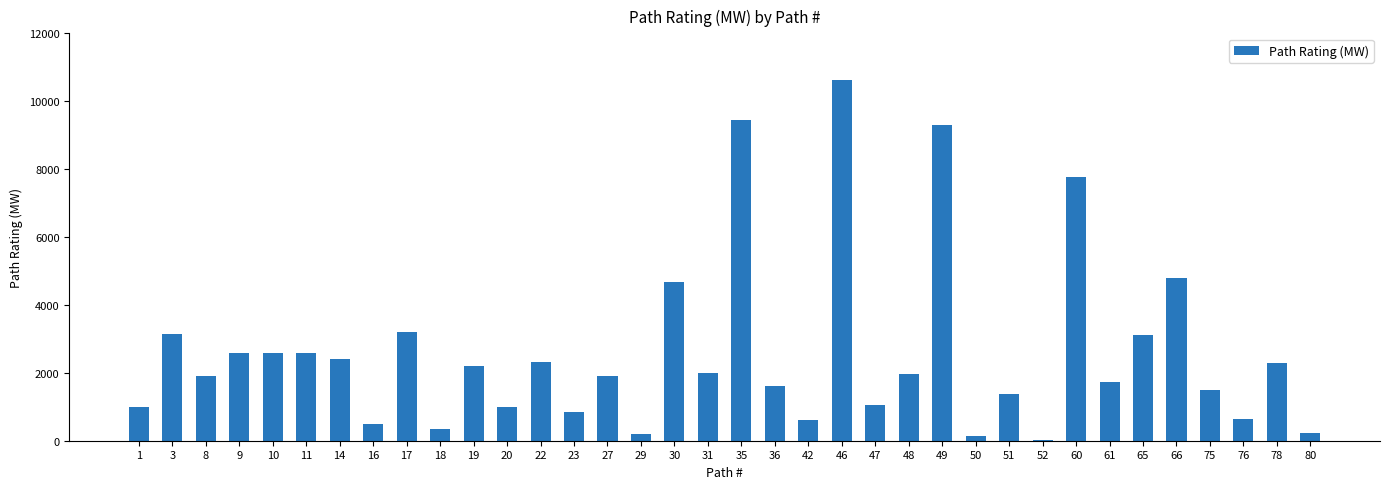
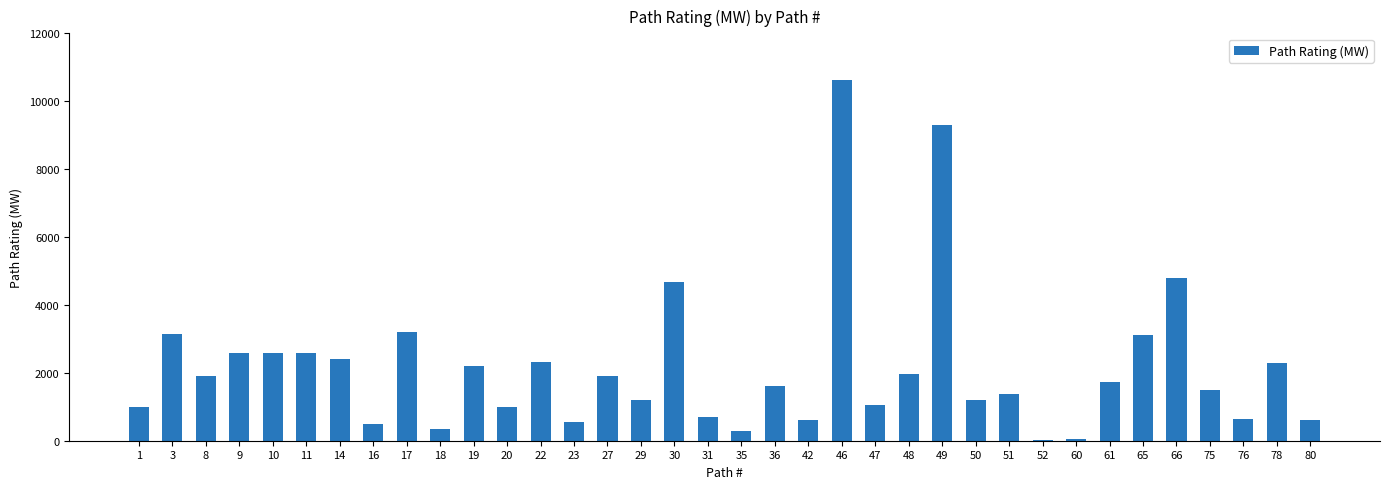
23: 800 -> 600
29: 200 -> 1200
31: 2000 -> 700
35: 9400 -> 300
50: 100 -> 1200
60: 7800 -> 100
80: 200 -> 600
